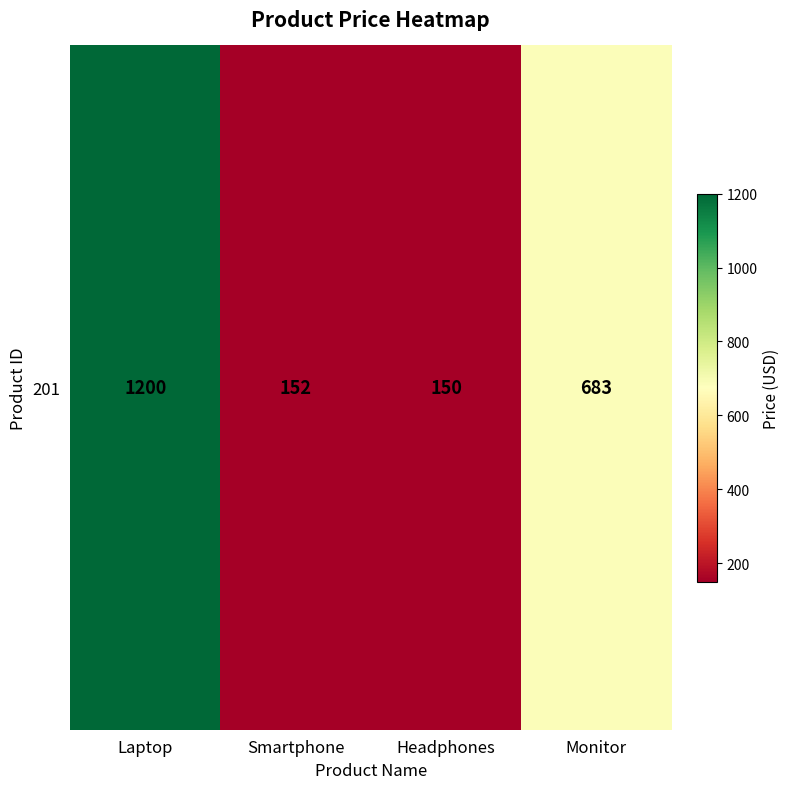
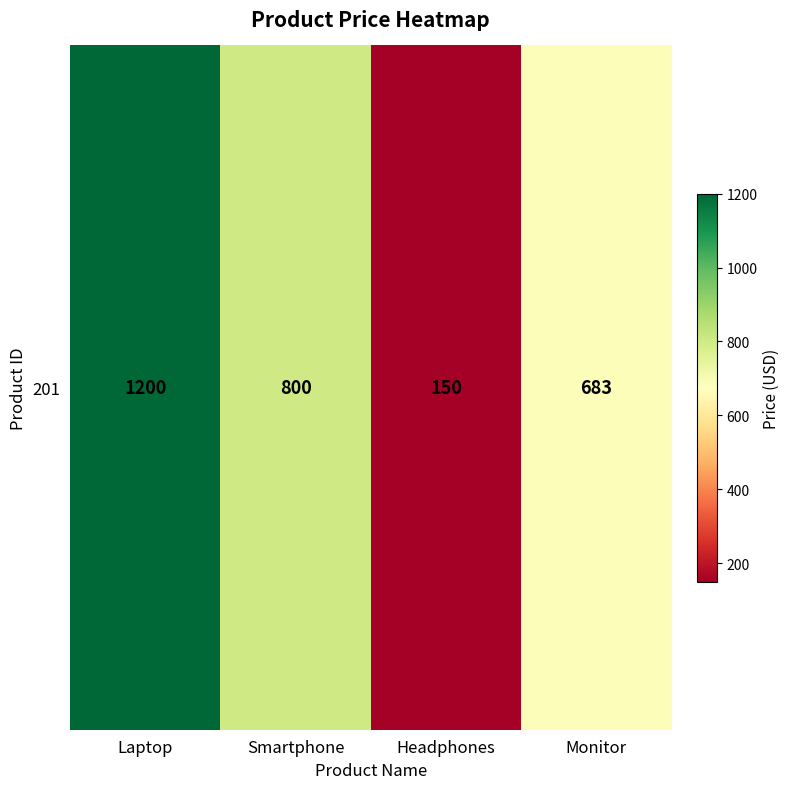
201, Smartphone: 152 -> 800
